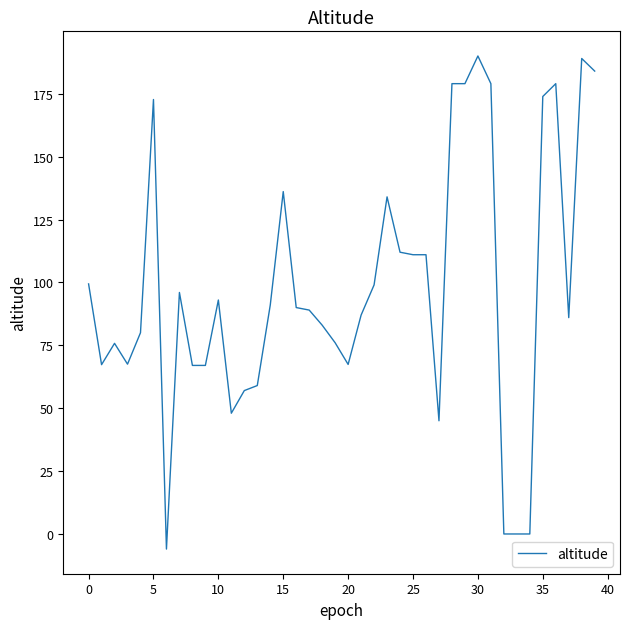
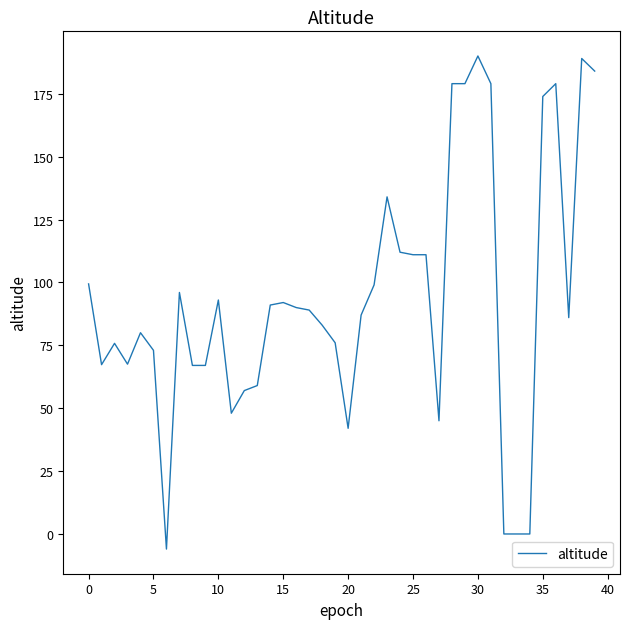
5: 173 -> 73
15: 136 -> 92
20: 67 -> 42
